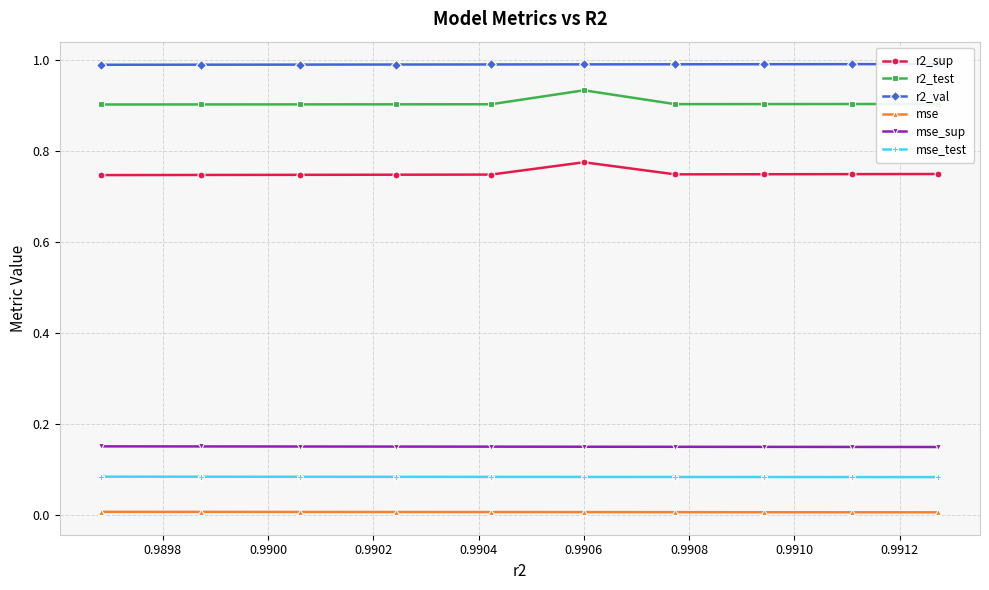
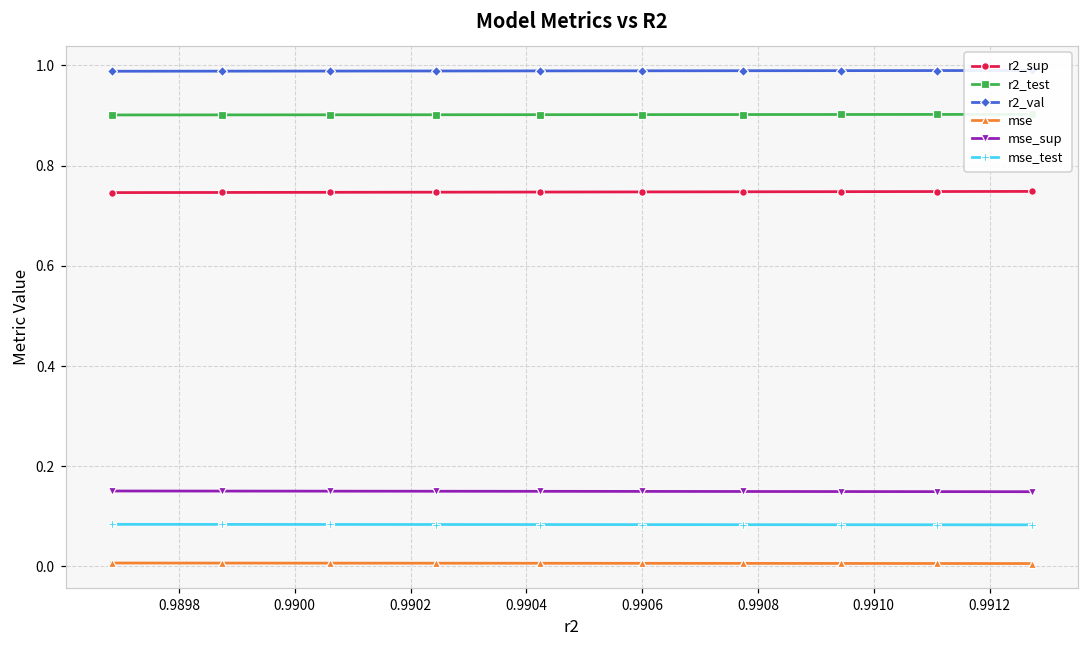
r2_sup, 0.9906: 0.77 -> 0.75
r2_test, 0.9906: 0.93 -> 0.90
